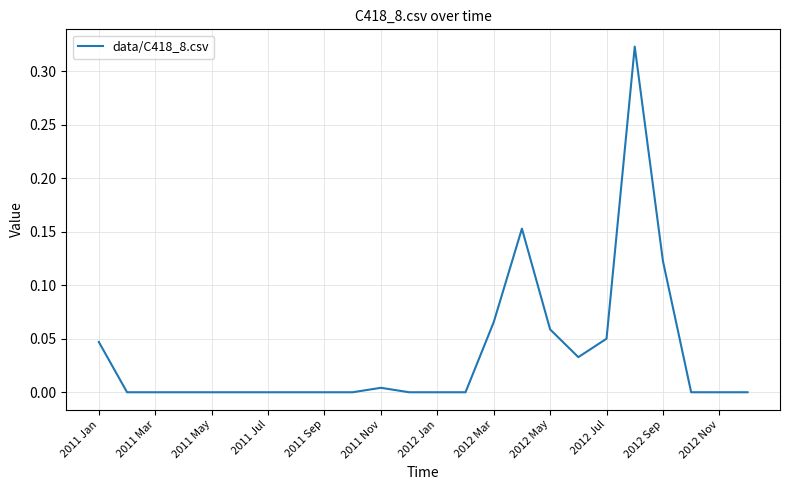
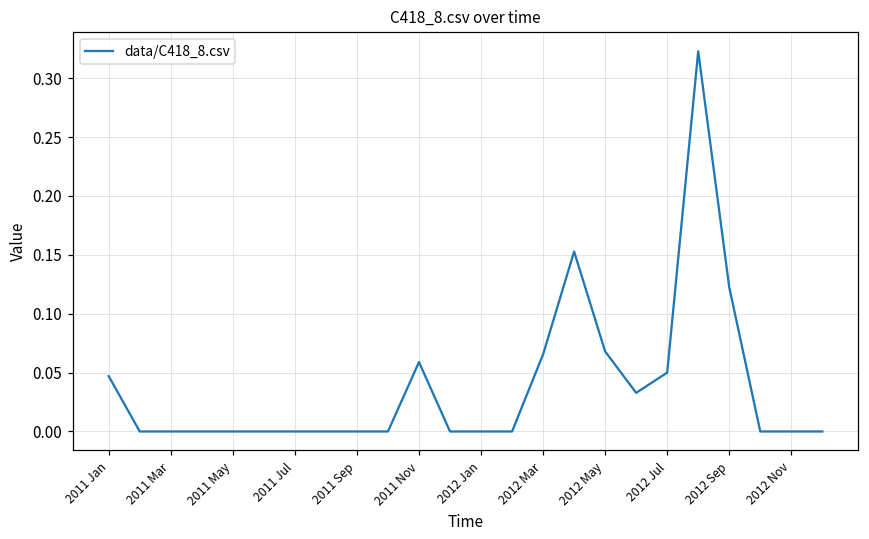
2011 Nov: 0.004 -> 0.059
2012 May: 0.059 -> 0.068
